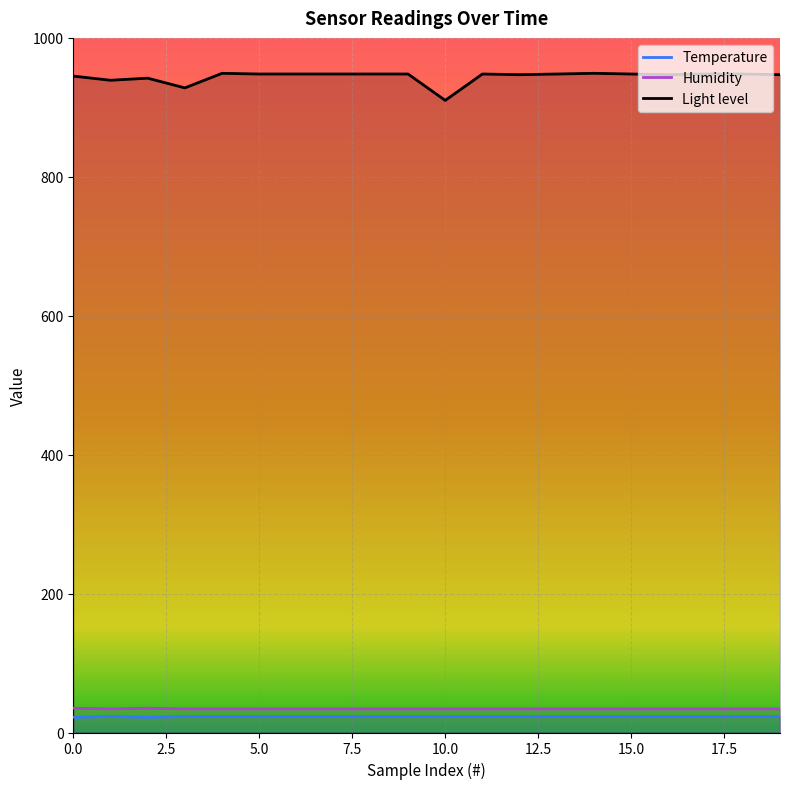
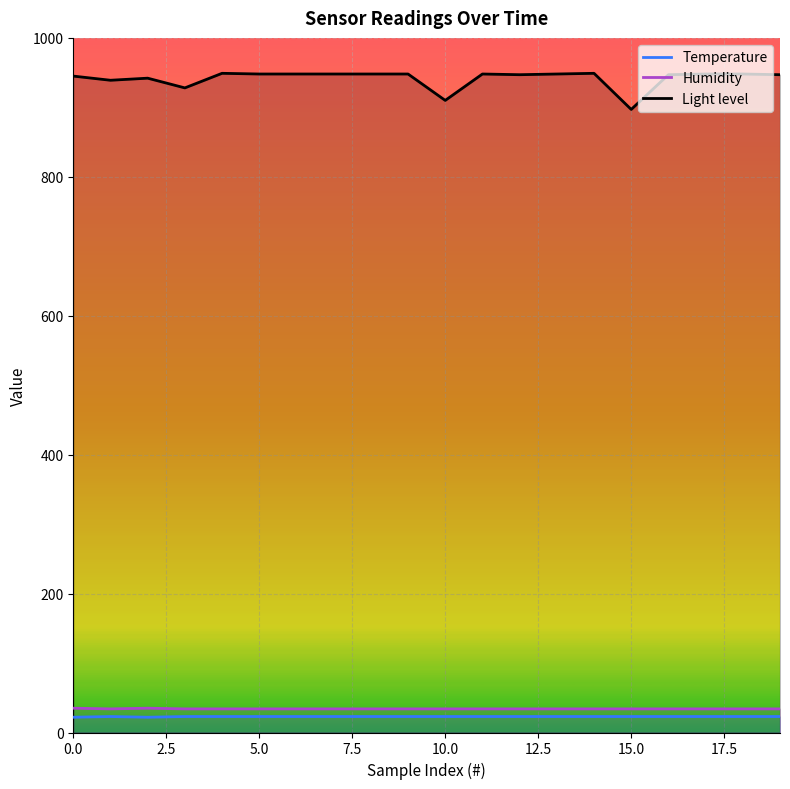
Light level, 15.0: 950 -> 900
